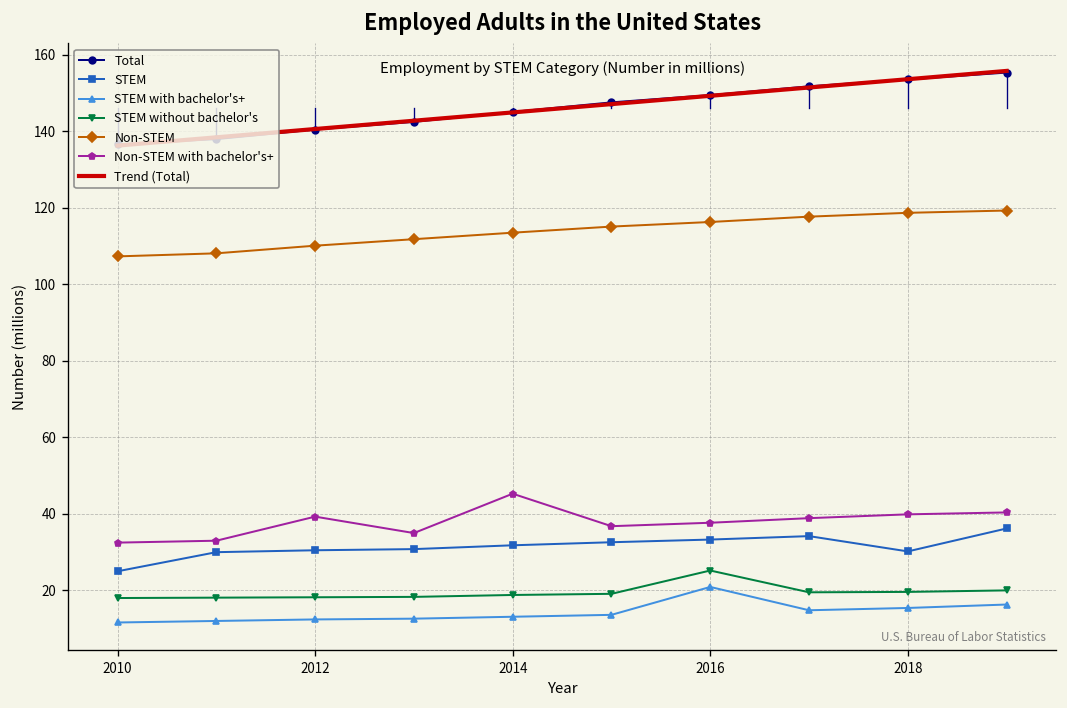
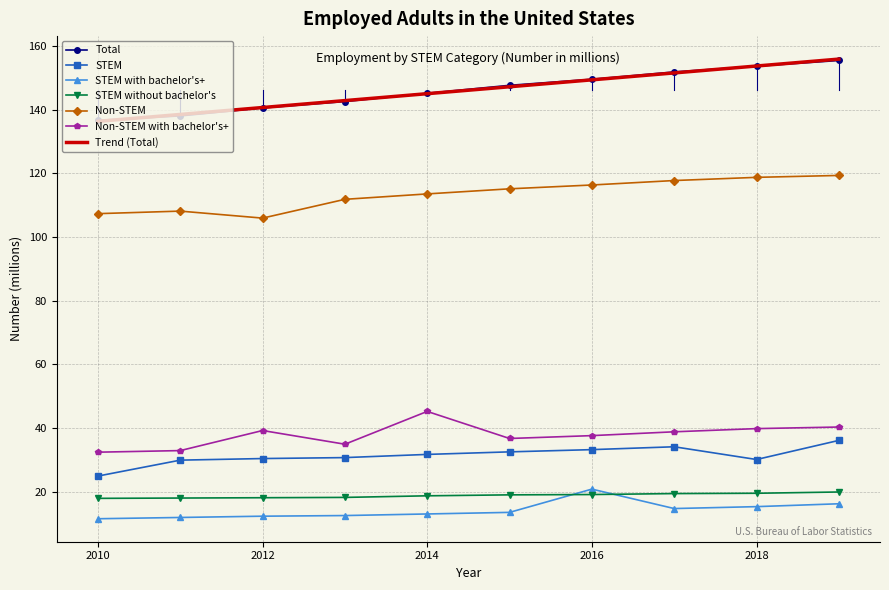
Non-STEM, 2012: 110 -> 106
STEM without bachelor's, 2016: 25 -> 19
